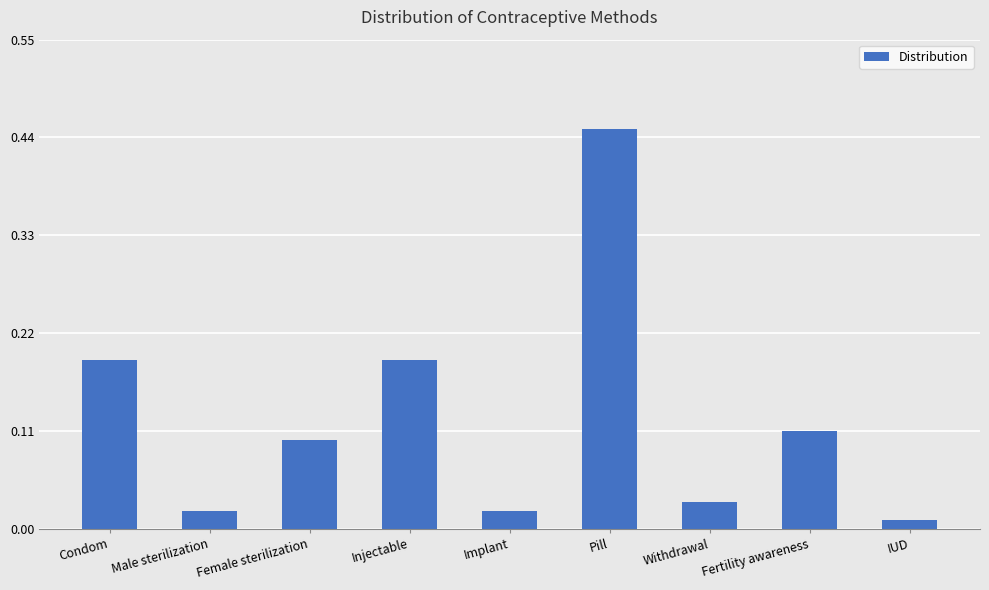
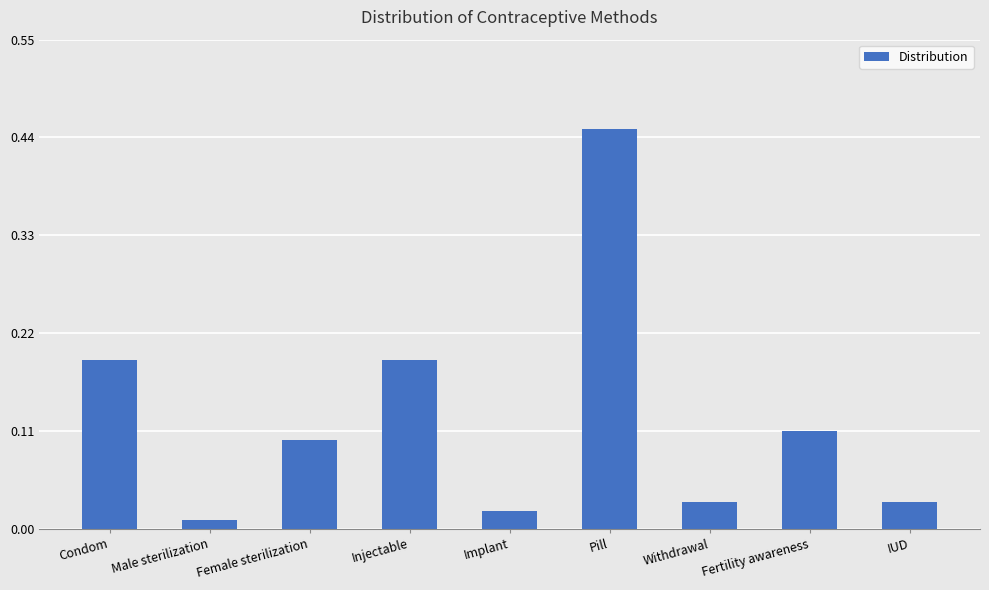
Male sterilization: 0.02 -> 0.01
IUD: 0.01 -> 0.03
